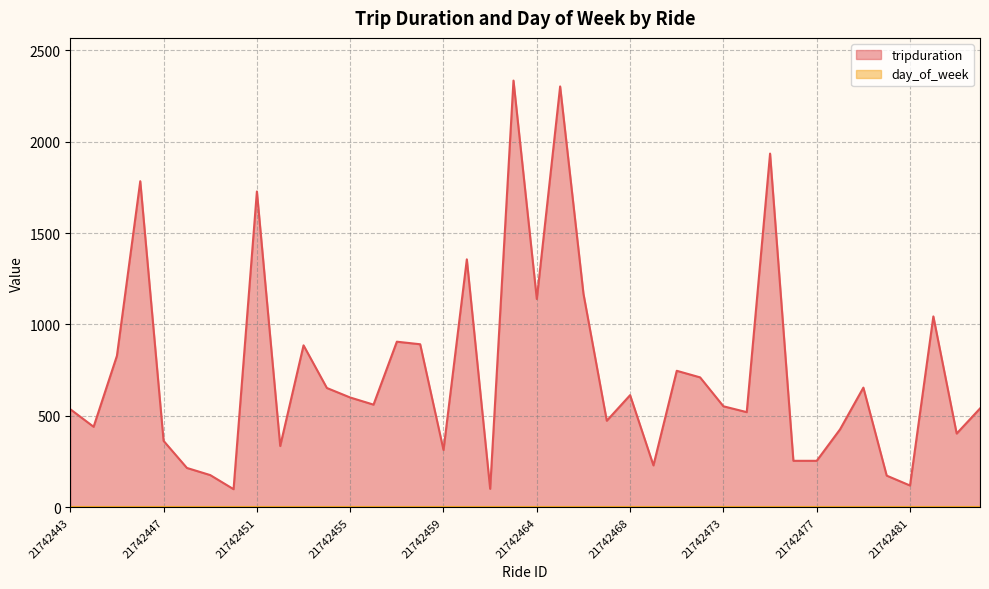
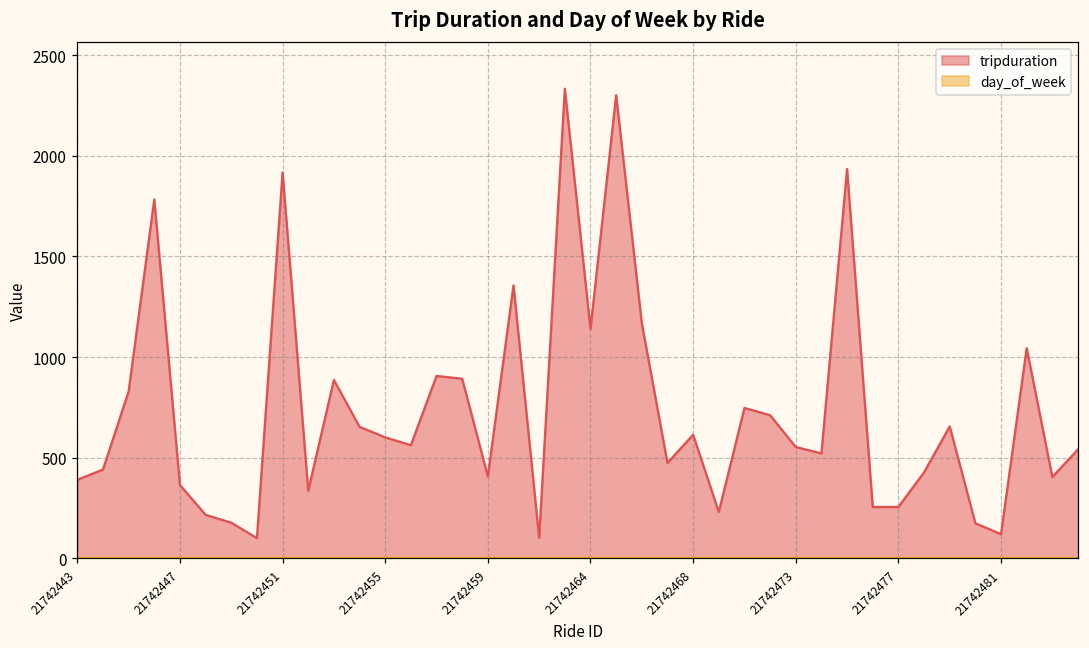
tripduration, 21742443: 540 -> 390
tripduration, 21742451: 1730 -> 1920
tripduration, 21742459: 310 -> 410
